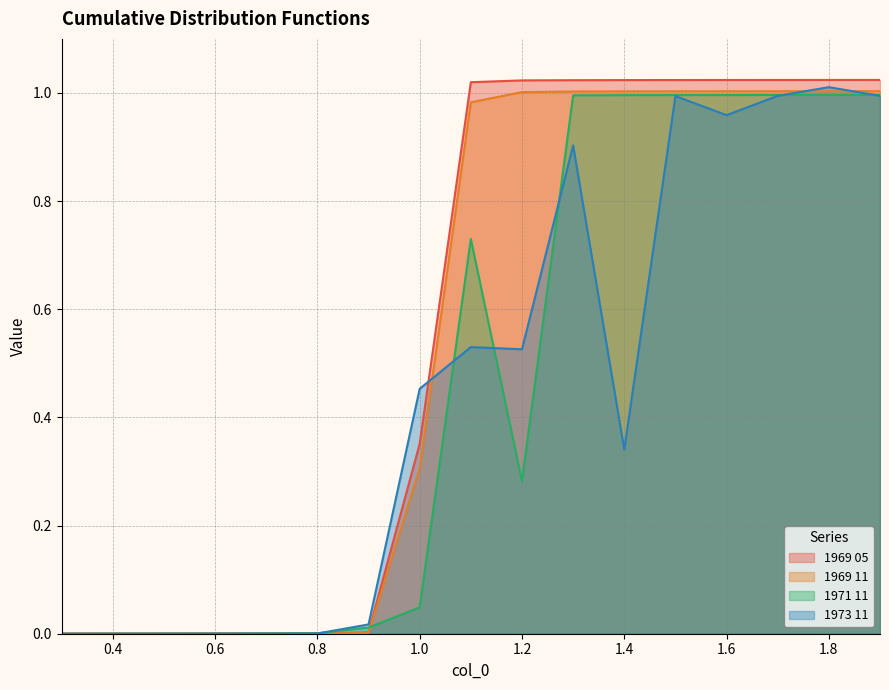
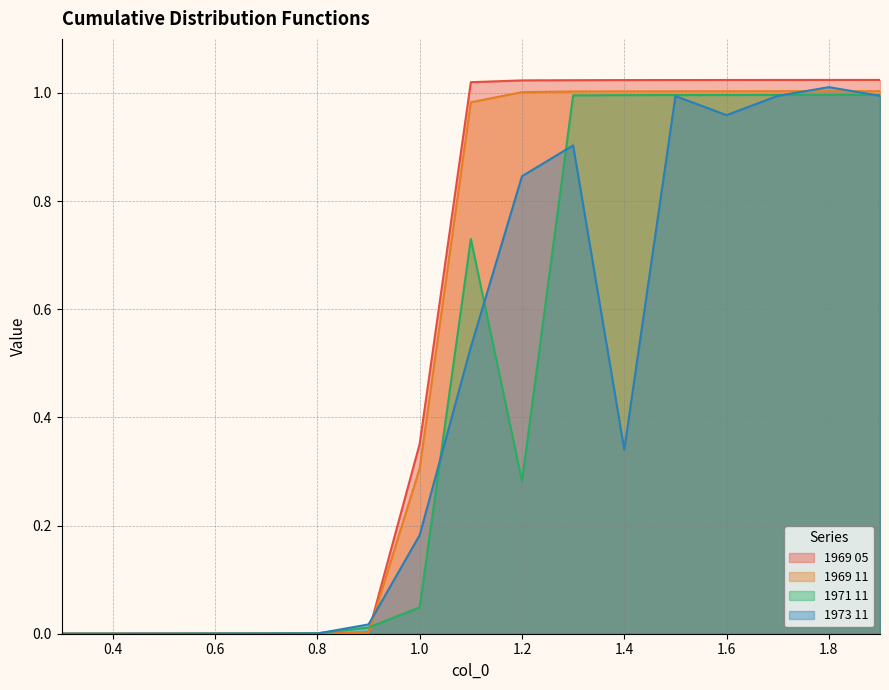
1973 11, 1.0: 0.45 -> 0.18
1973 11, 1.2: 0.53 -> 0.85
